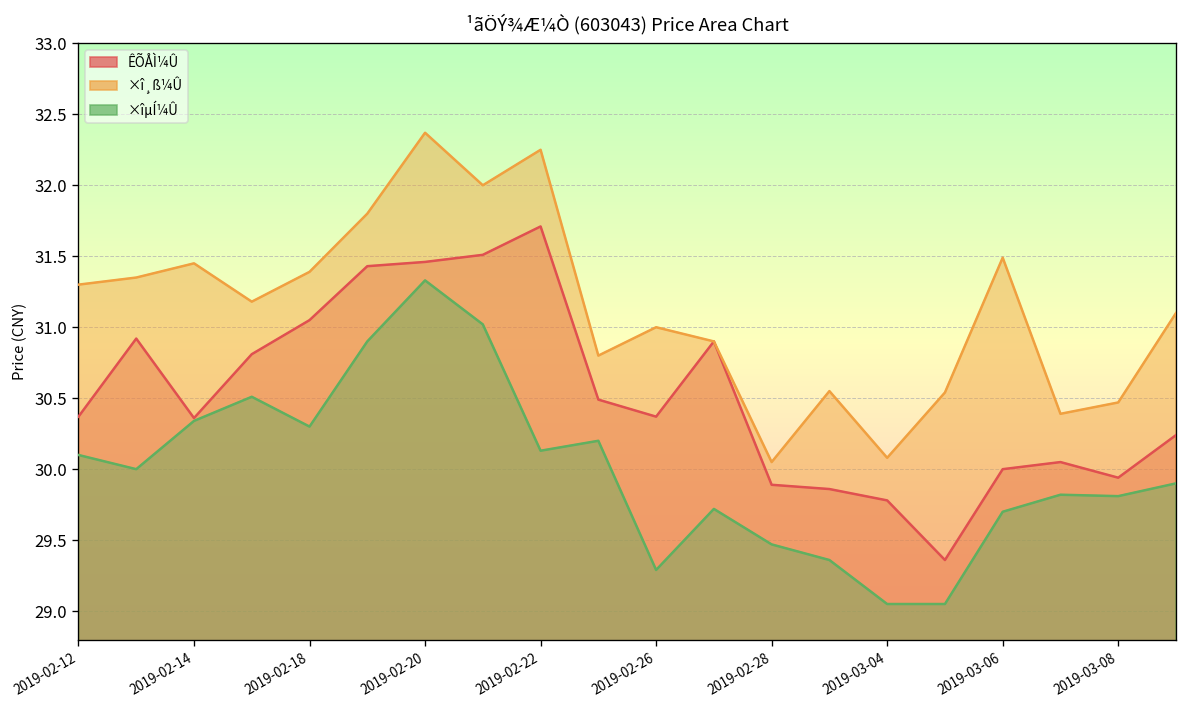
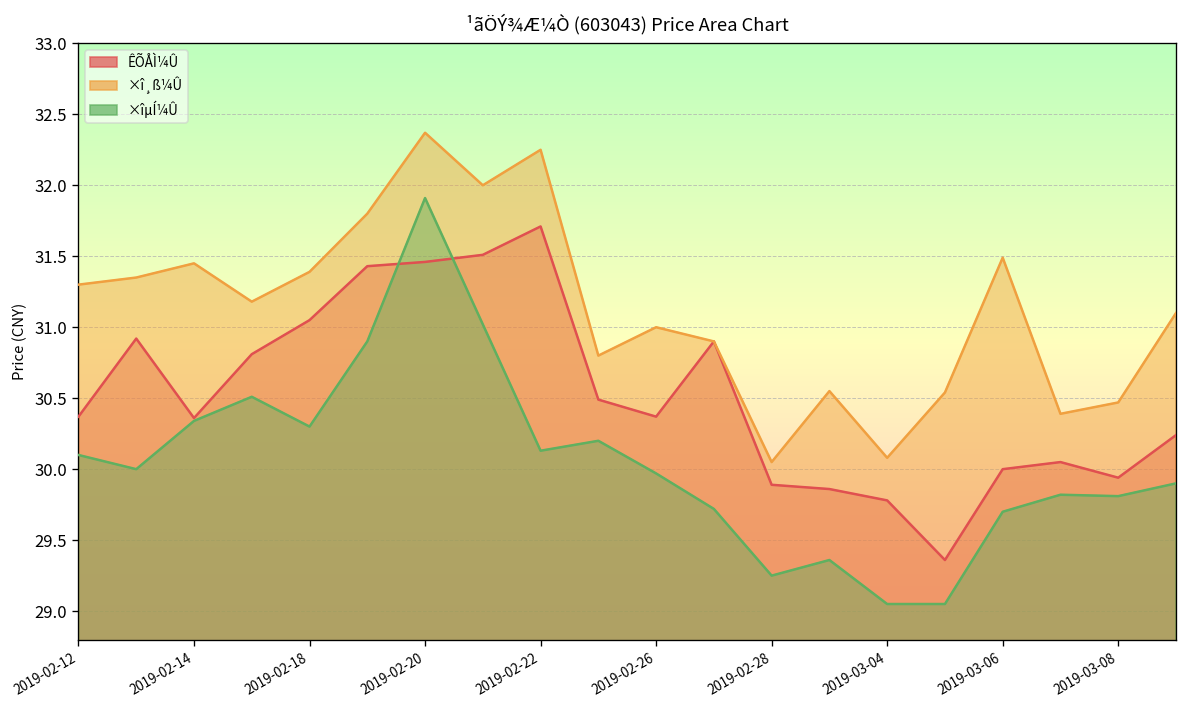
×îµÍ¼Û, 2019-02-20: 31.33 -> 31.91
×îµÍ¼Û, 2019-02-26: 29.29 -> 29.97
×îµÍ¼Û, 2019-02-28: 29.47 -> 29.25
